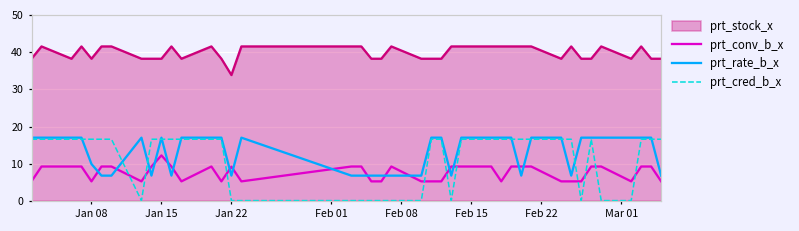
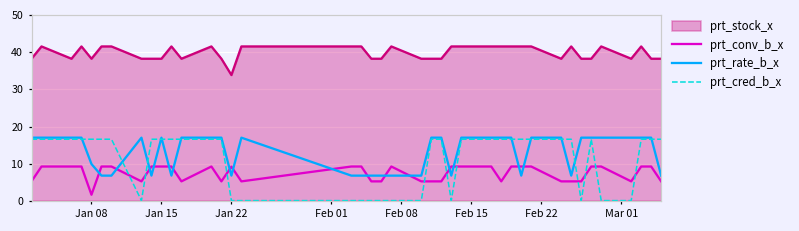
prt_conv_b_x, Jan 08: 5 -> 2
prt_conv_b_x, Jan 15: 12 -> 9
